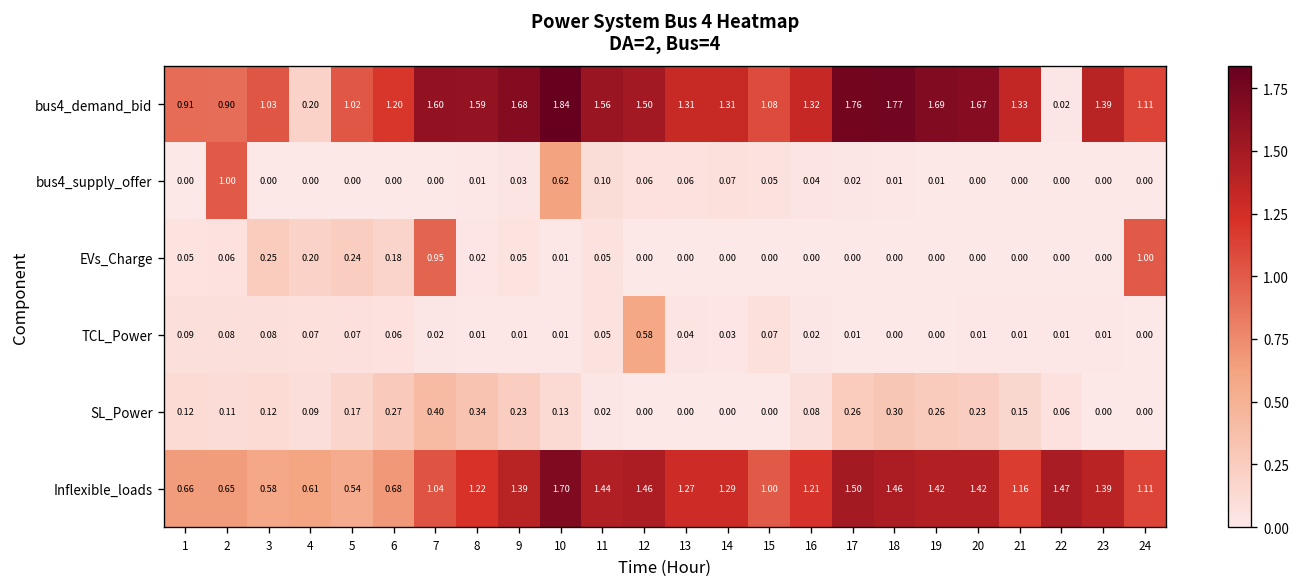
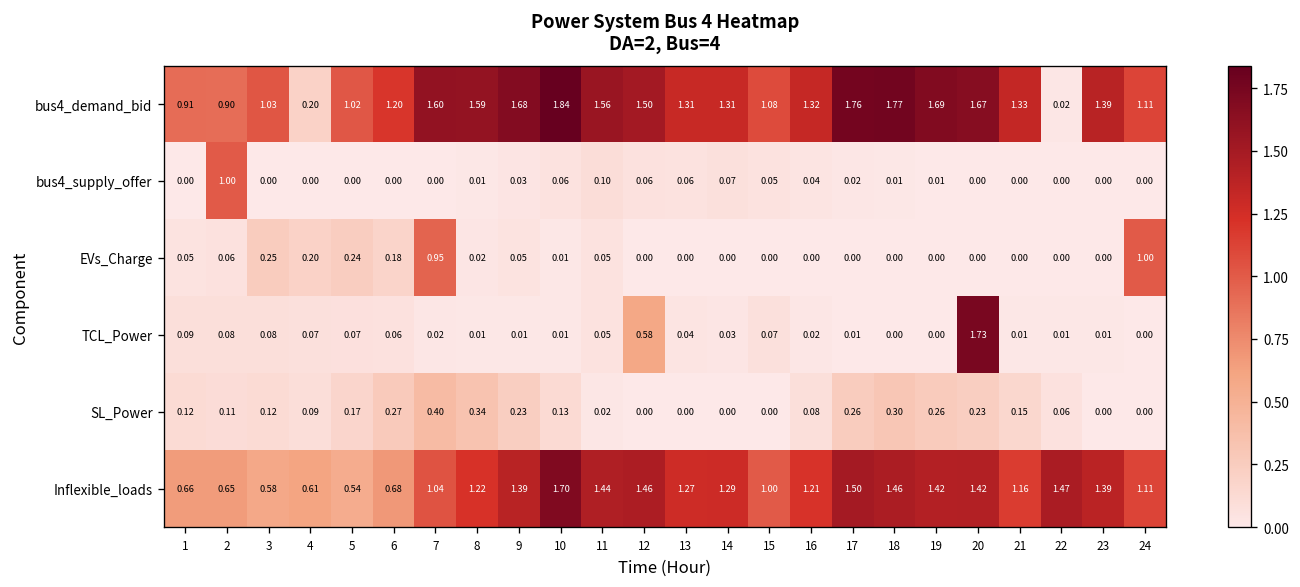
bus4_supply_offer, 10: 0.62 -> 0.06
TCL_Power, 20: 0.01 -> 1.73
